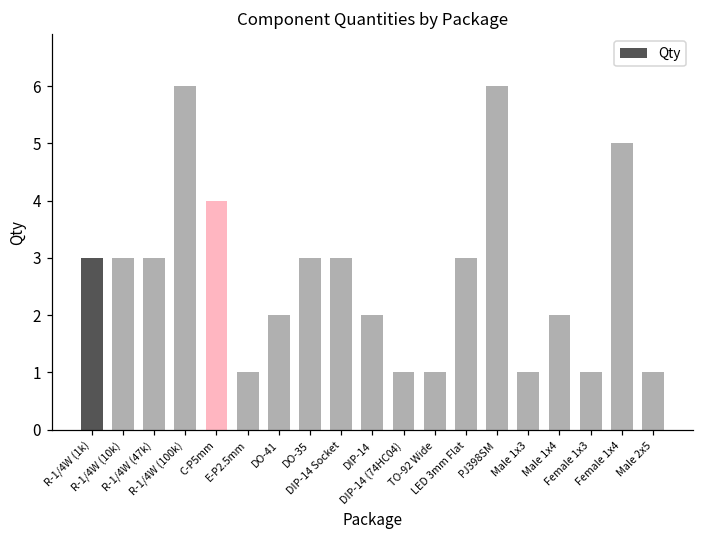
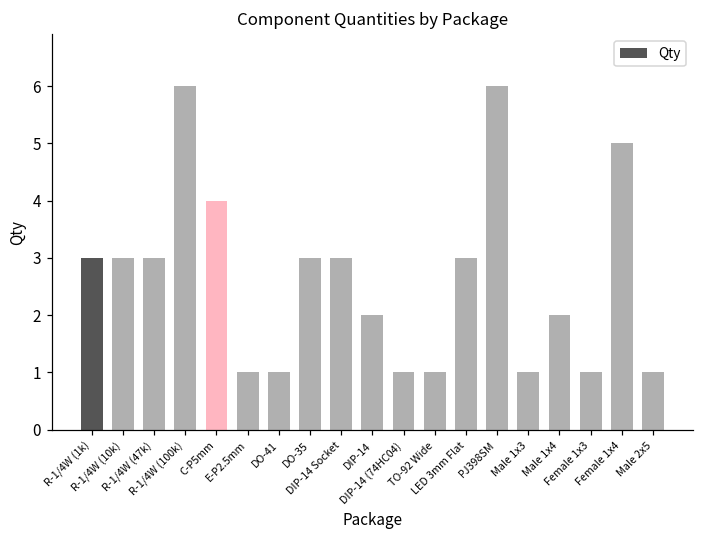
DO-41: 2 -> 1
